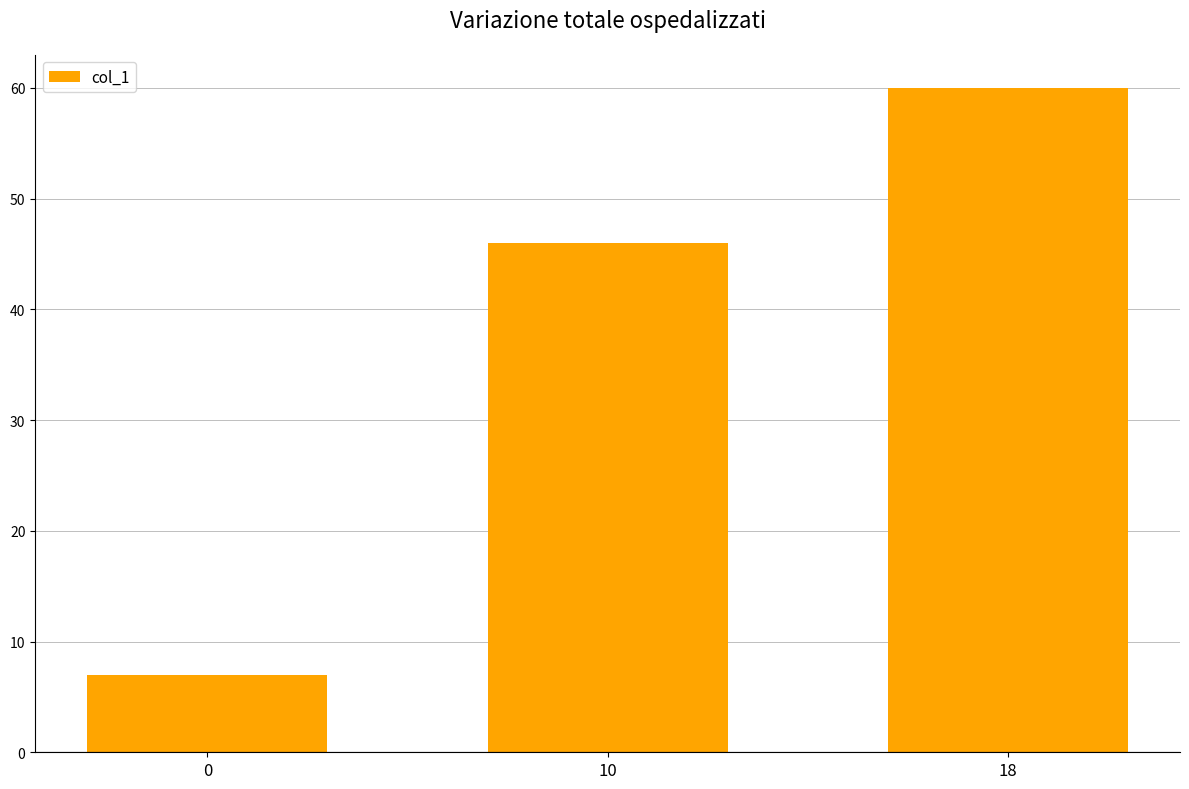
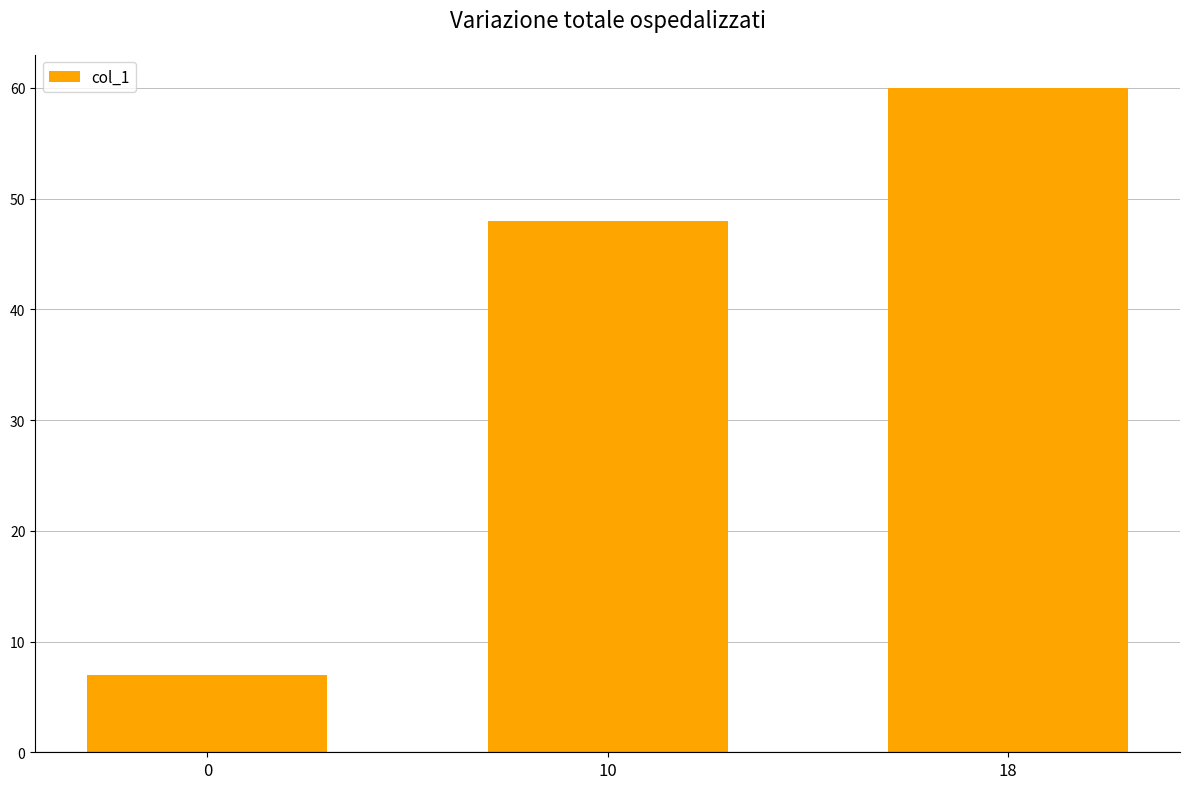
10: 46 -> 48
